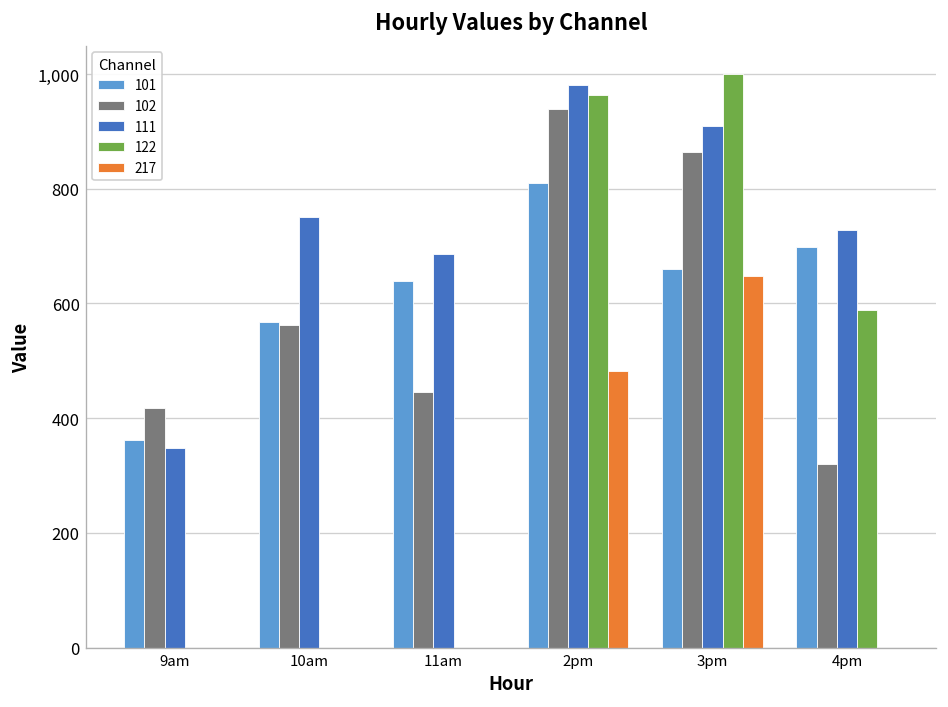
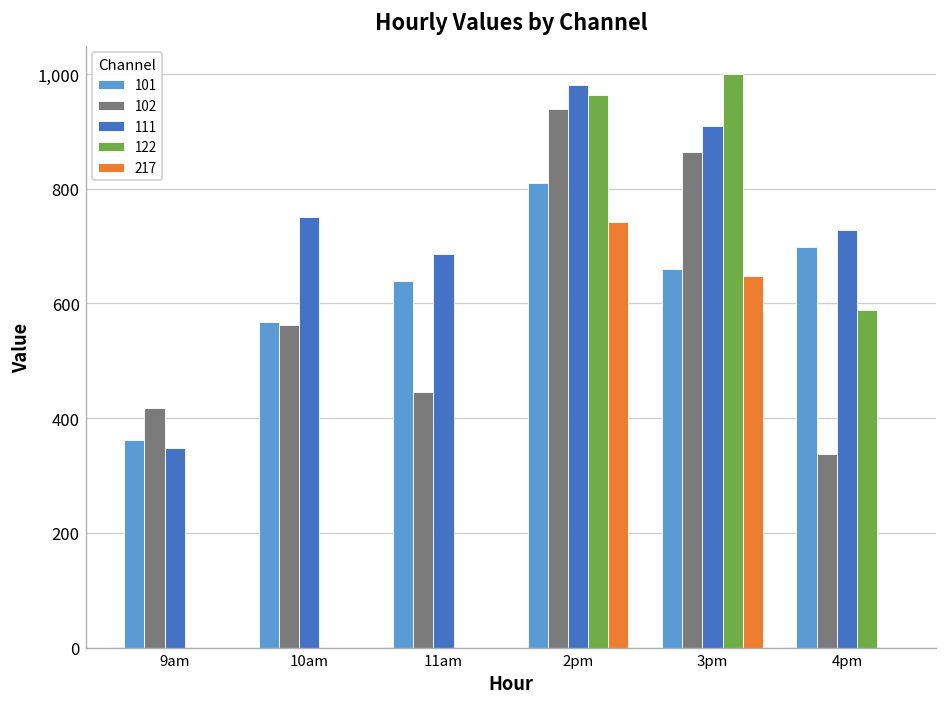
217, 2pm: 480 -> 740
102, 4pm: 320 -> 340
